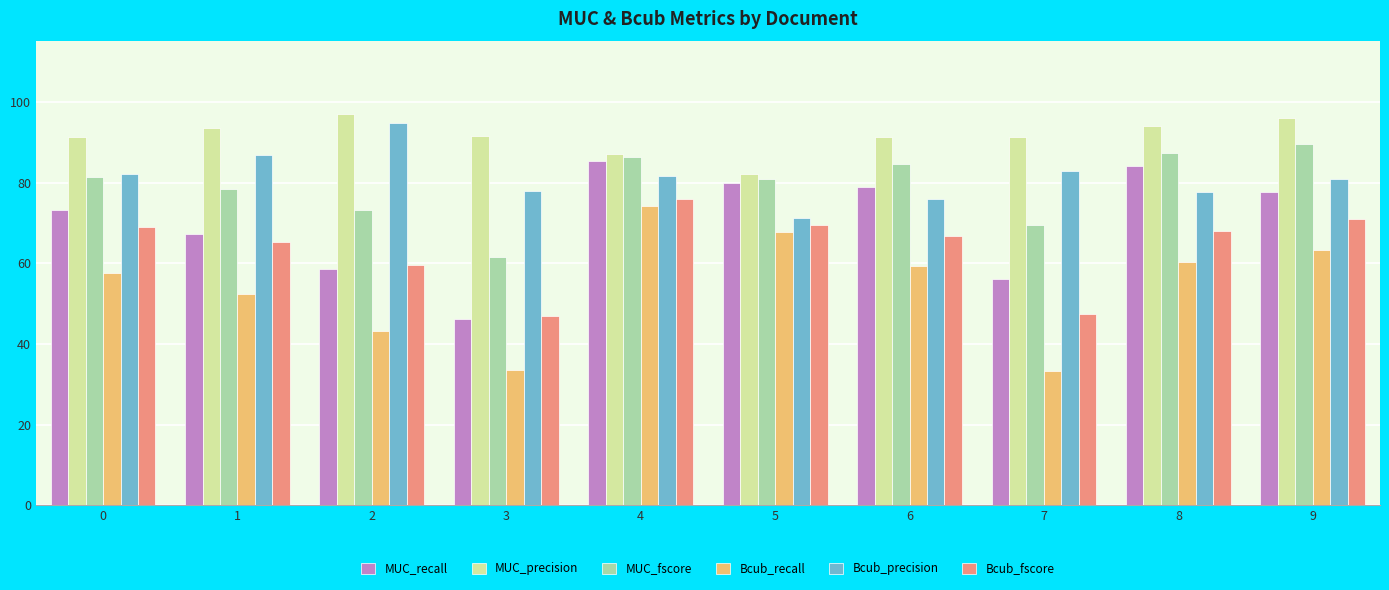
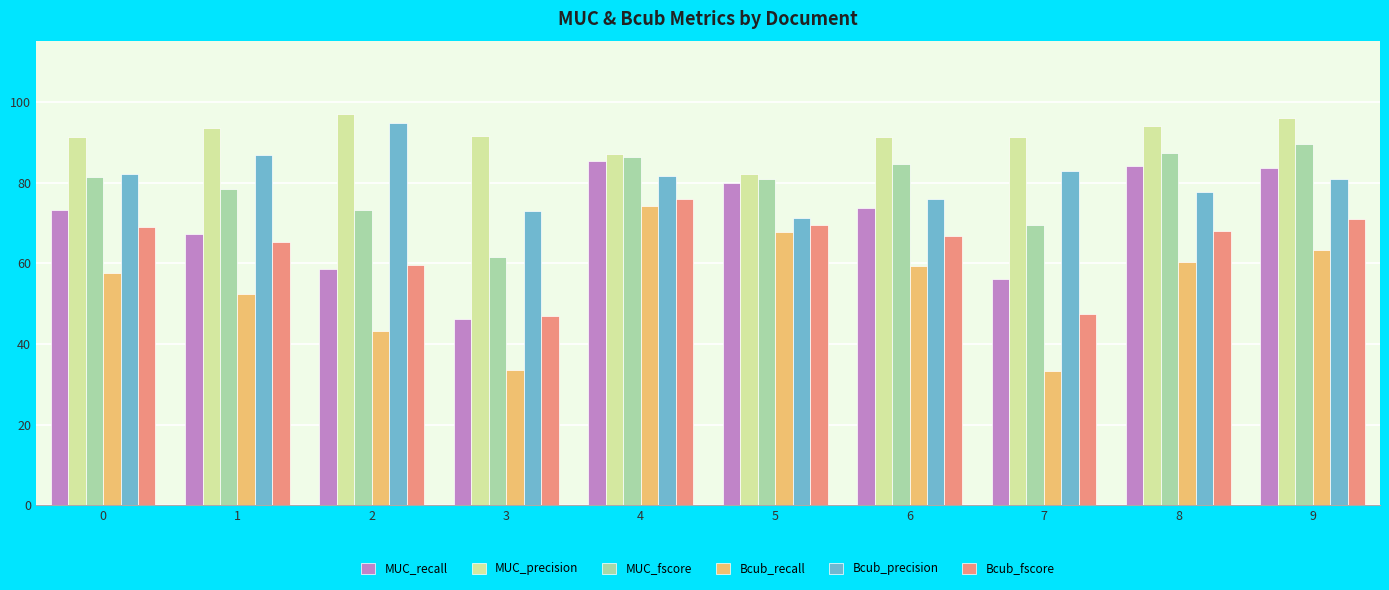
Bcub_precision, 3: 78 -> 73
MUC_recall, 6: 79 -> 74
MUC_recall, 9: 78 -> 84
